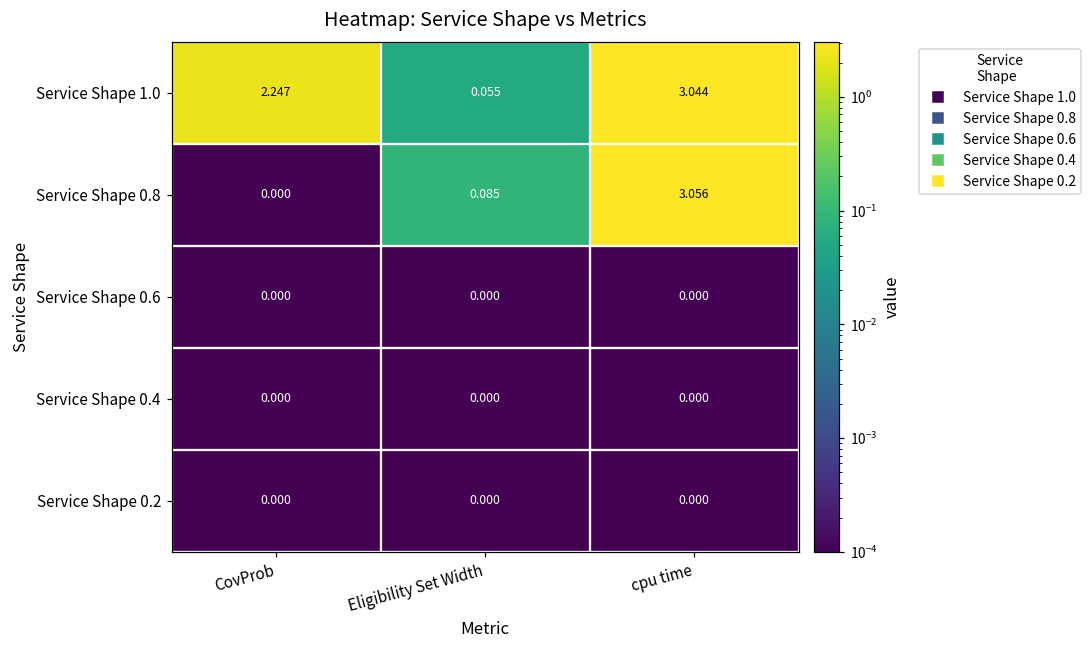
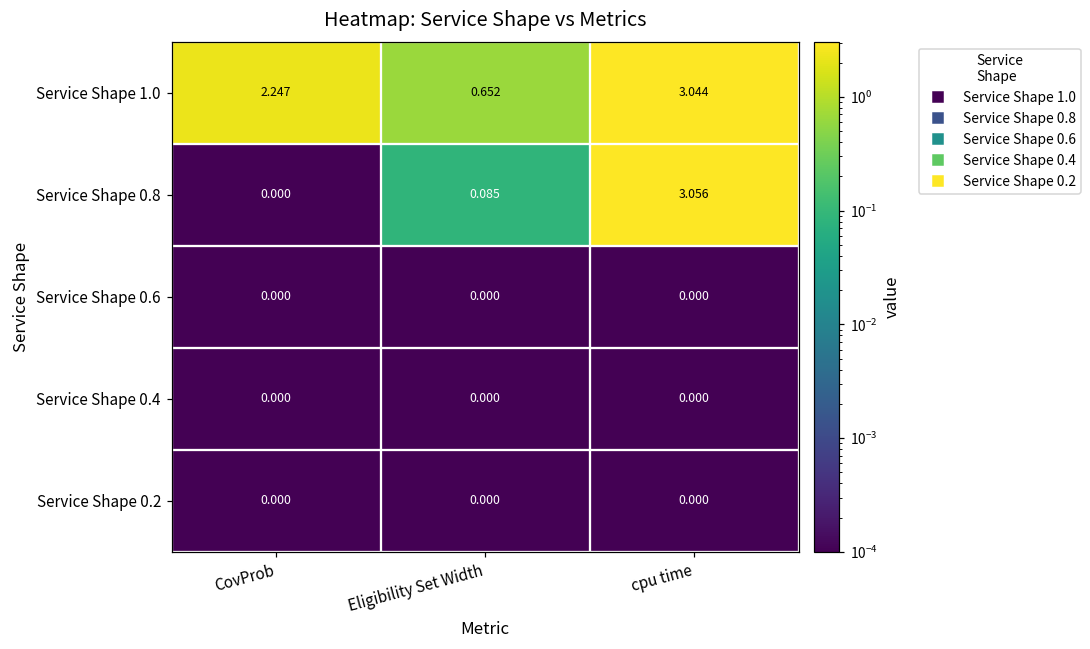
Service Shape 1.0, Eligibility Set Width: 0.055 -> 0.652
